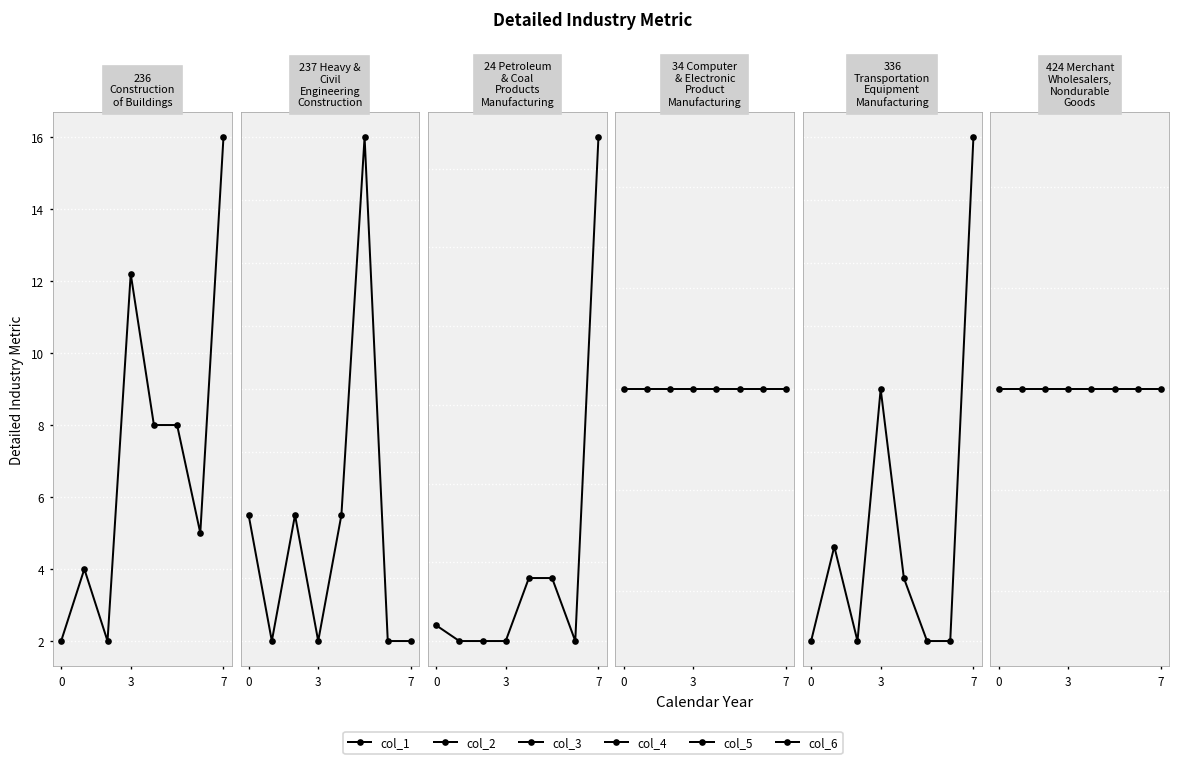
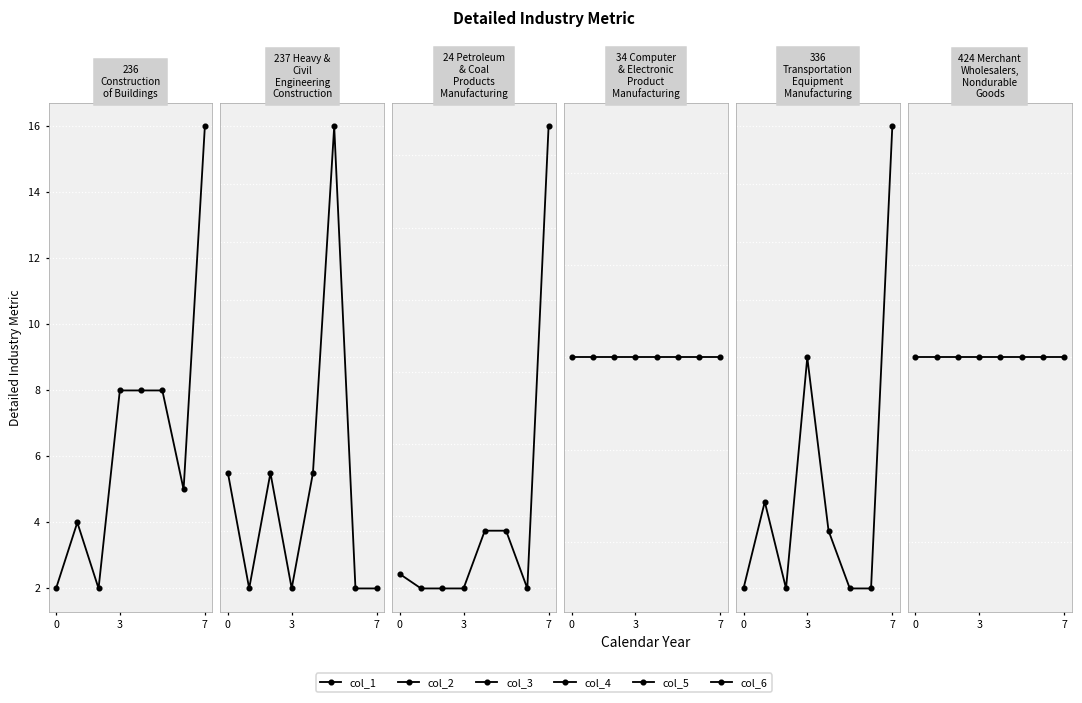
236 Construction of Buildings, 3: 12.2 -> 8.0
